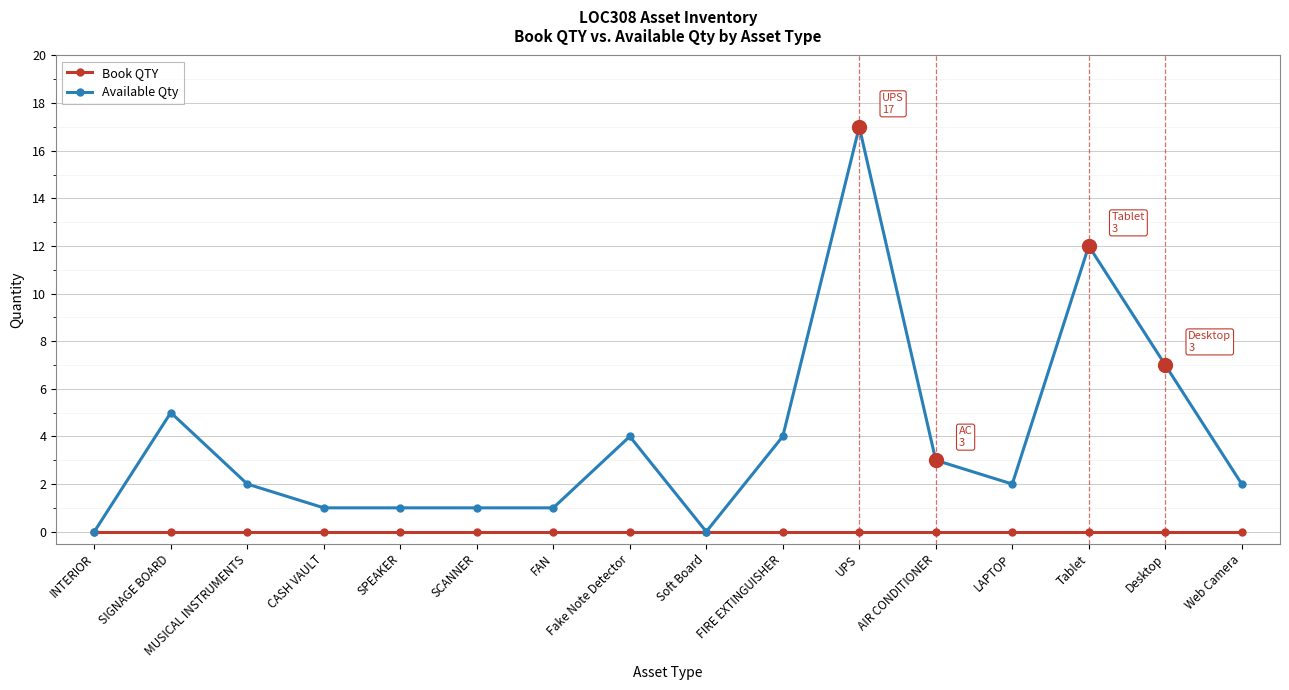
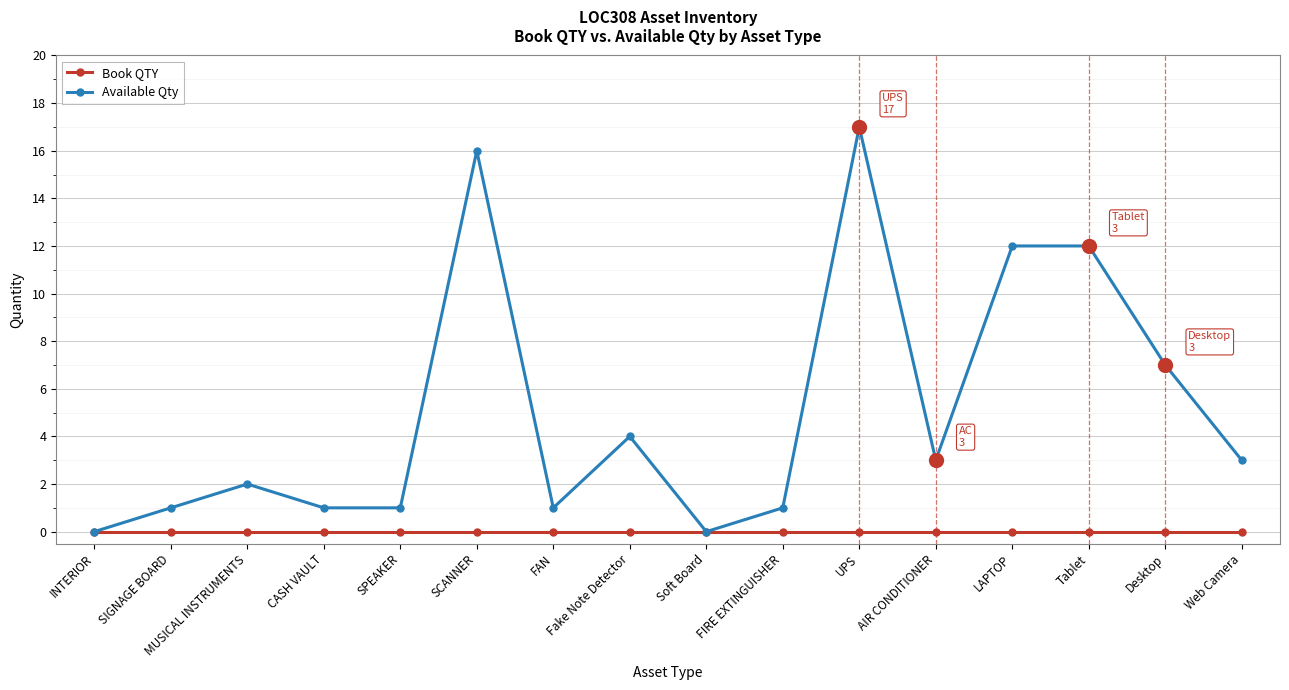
Available Qty, SIGNAGE BOARD: 5 -> 1
Available Qty, SCANNER: 1 -> 16
Available Qty, FIRE EXTINGUISHER: 4 -> 1
Available Qty, LAPTOP: 2 -> 12
Available Qty, Web Camera: 2 -> 3
